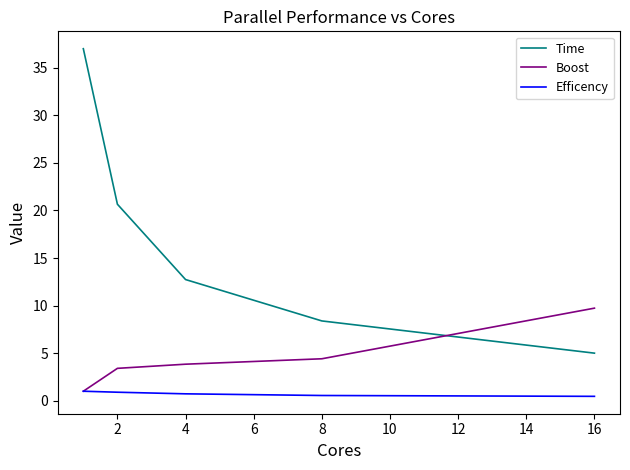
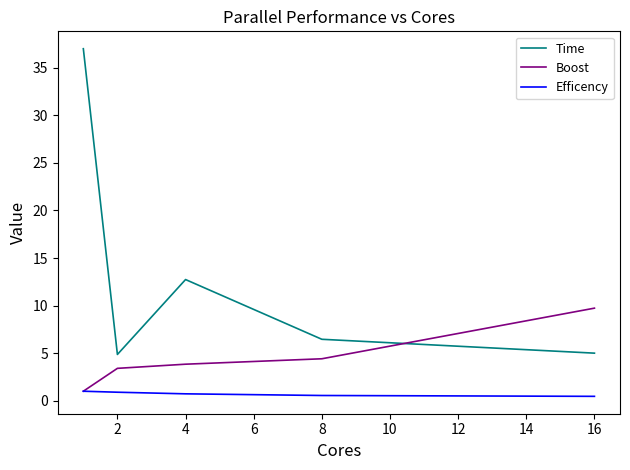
Time, 2: 21 -> 5
Time, 8: 8 -> 6
